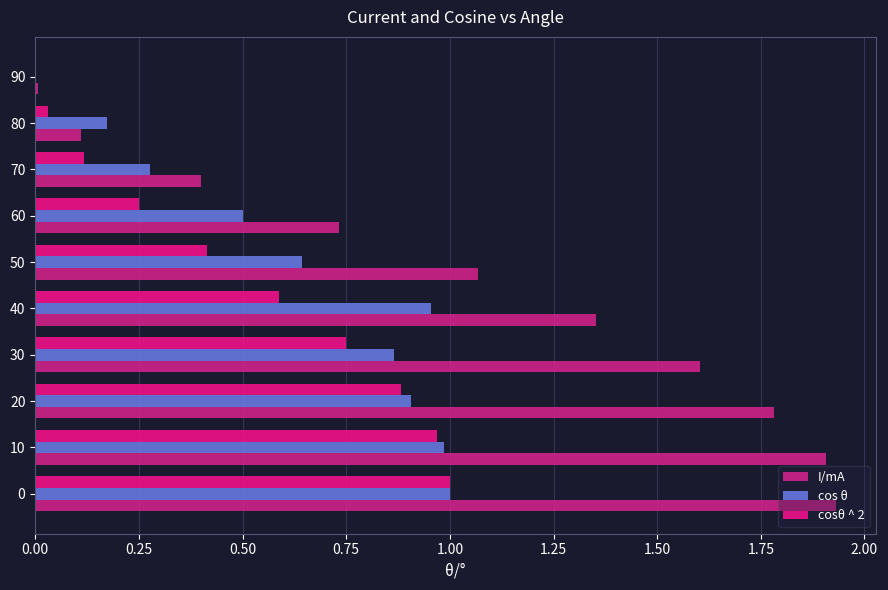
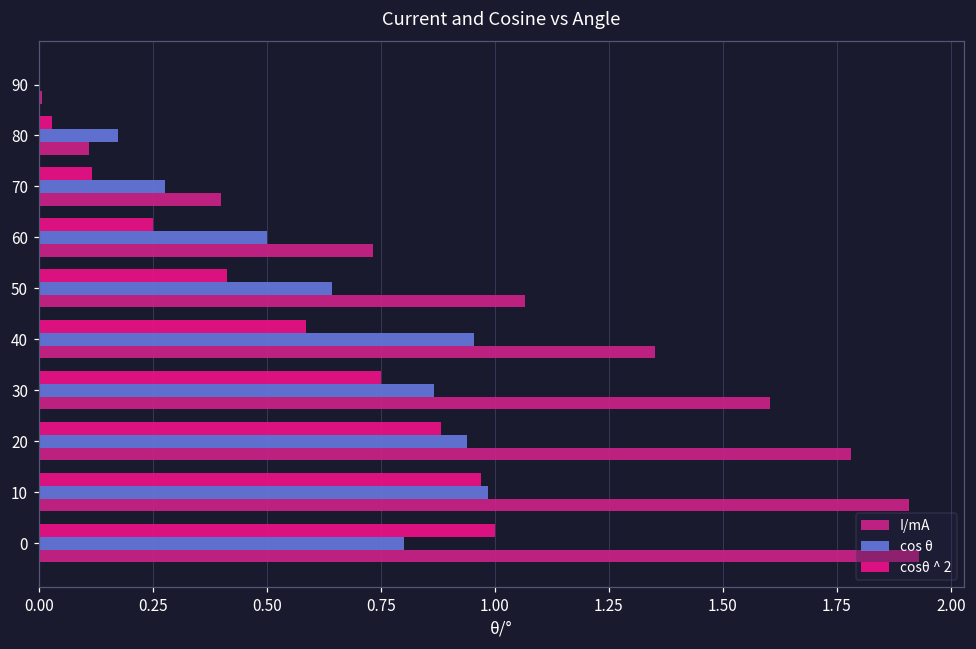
cos θ, 20: 0.91 -> 0.94
cos θ, 0: 1.0 -> 0.8
